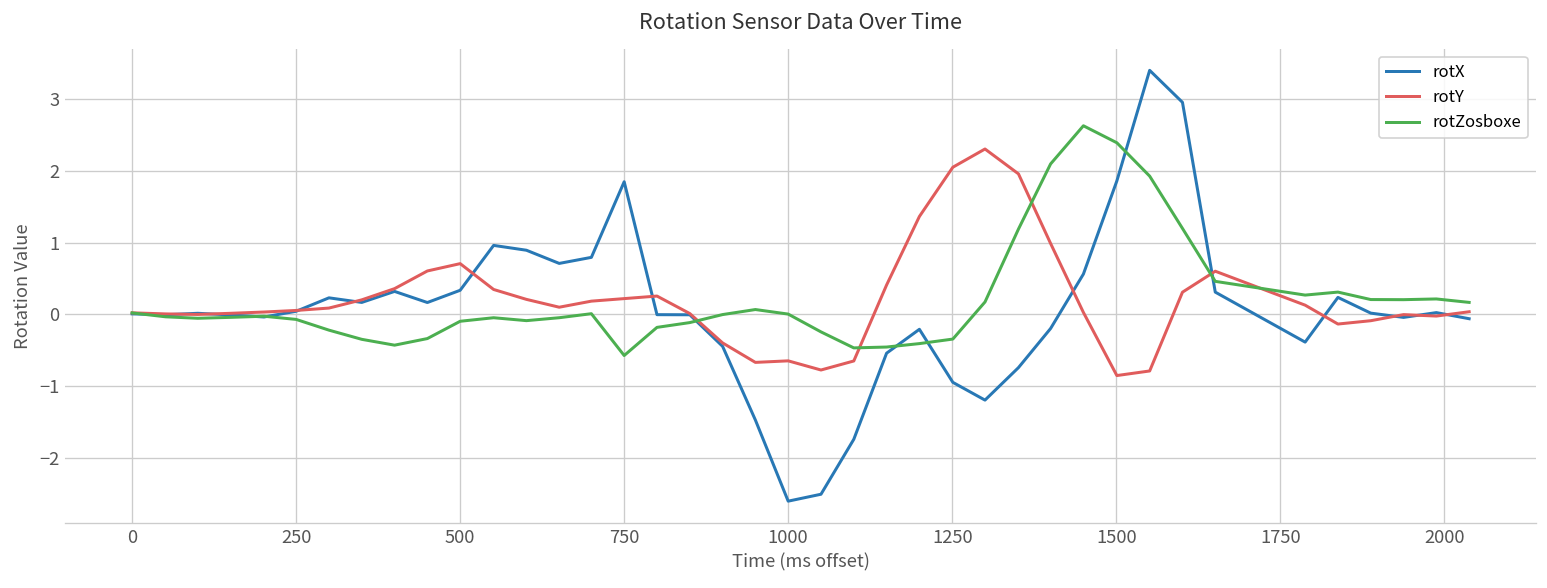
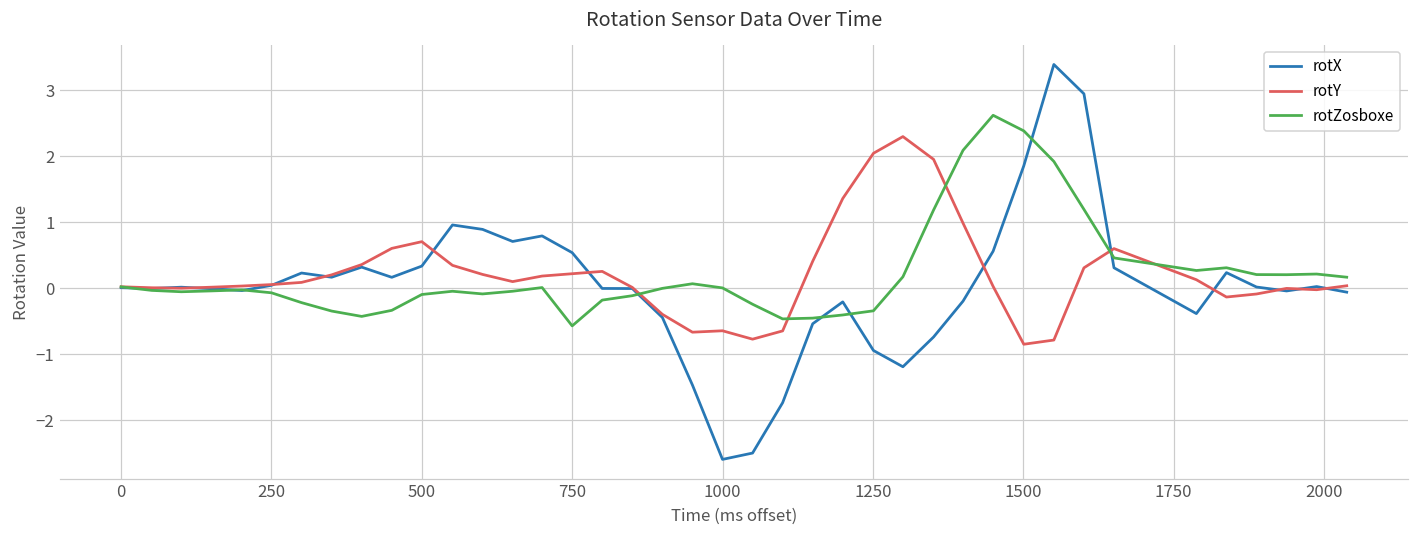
rotX, 750: 1.8 -> 0.5
